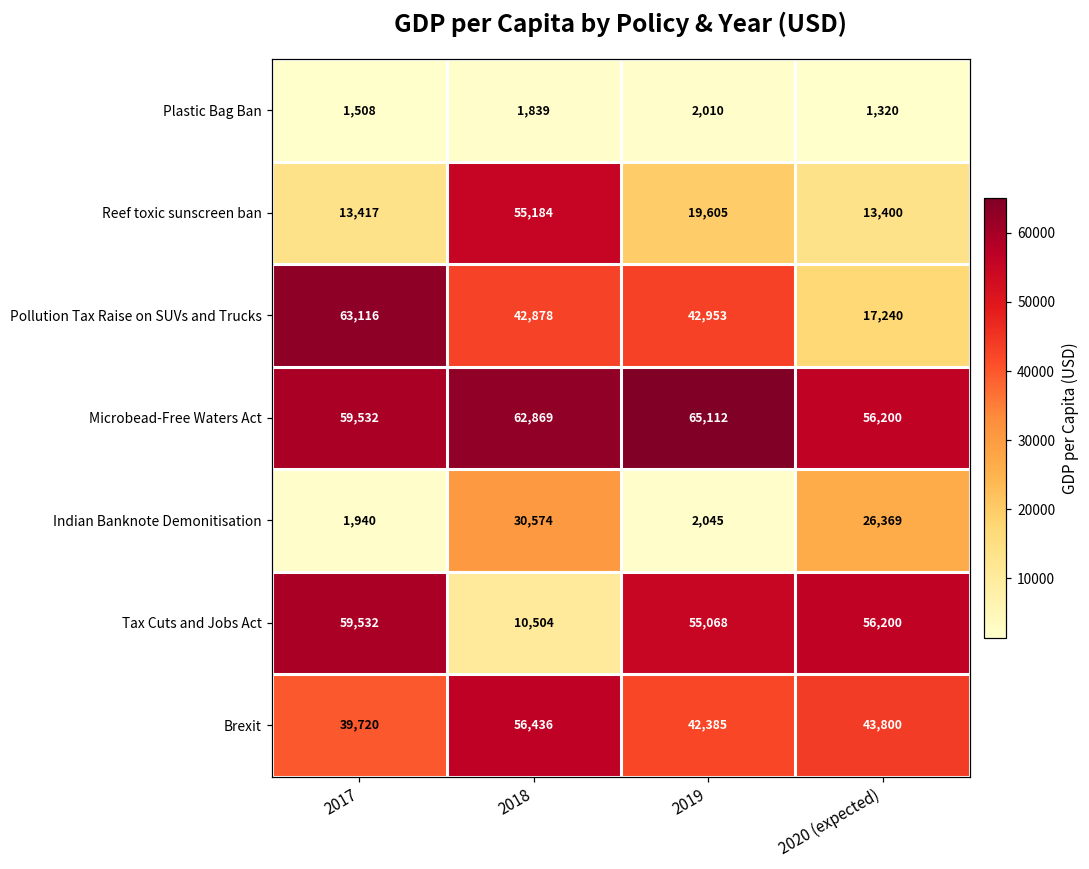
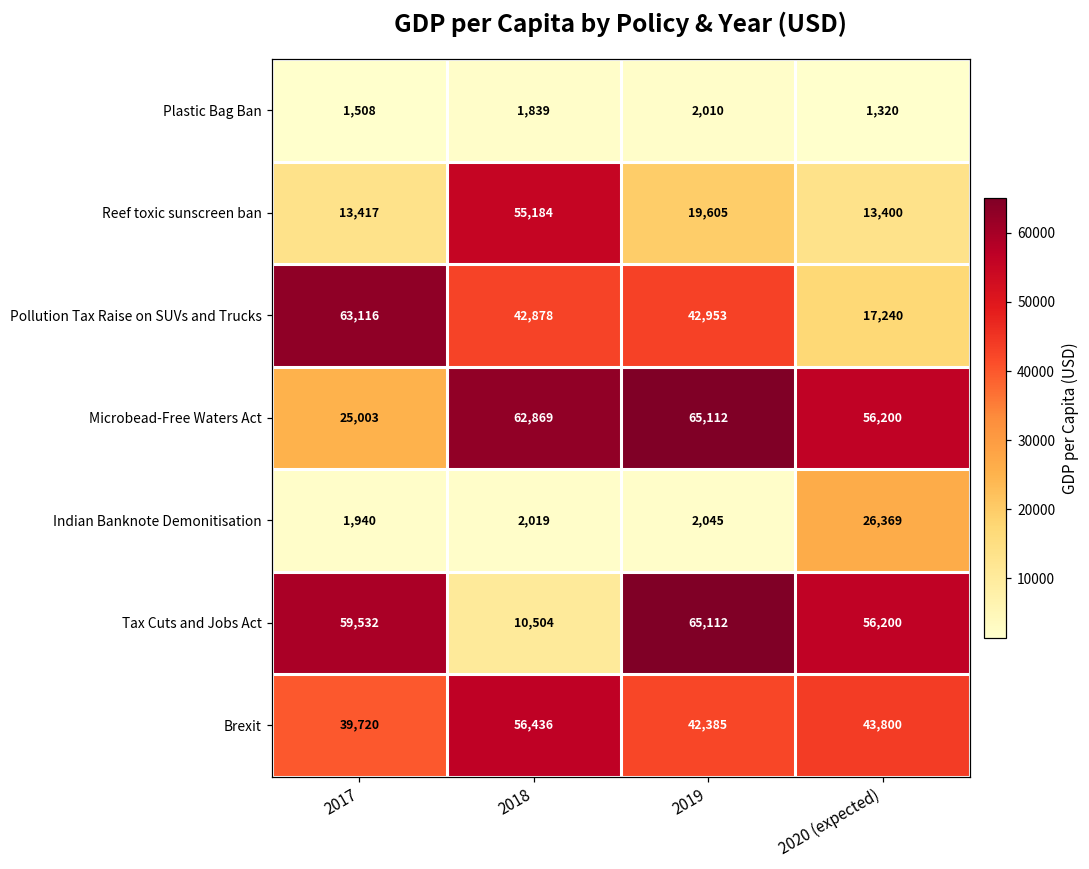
Microbead-Free Waters Act, 2017: 59,532 -> 25,003
Indian Banknote Demonitisation, 2018: 30,574 -> 2,019
Tax Cuts and Jobs Act, 2019: 55,068 -> 65,112
